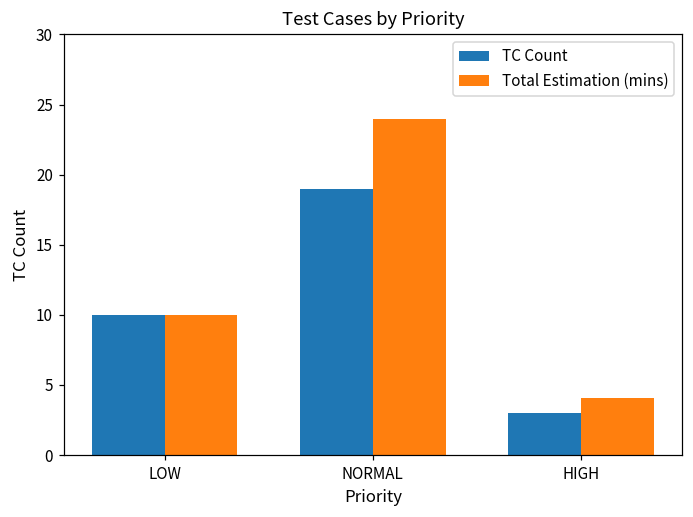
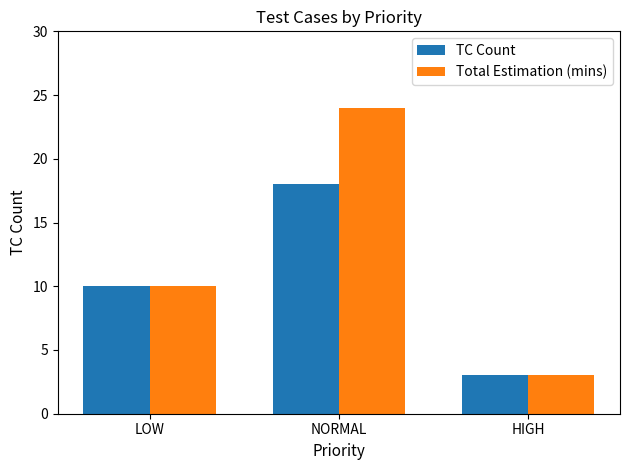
TC Count, NORMAL: 19 -> 18
Total Estimation (mins), HIGH: 4.1 -> 3.0
